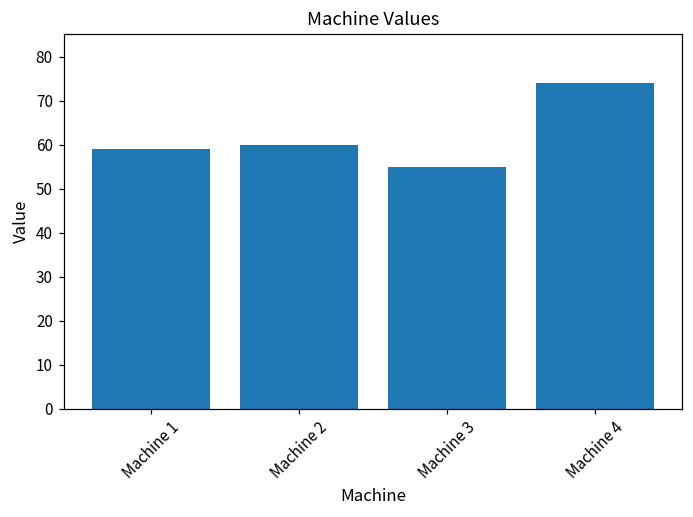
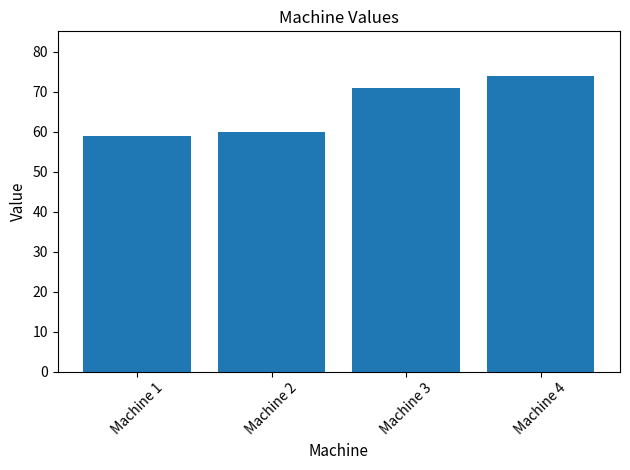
Machine 3: 55 -> 71
